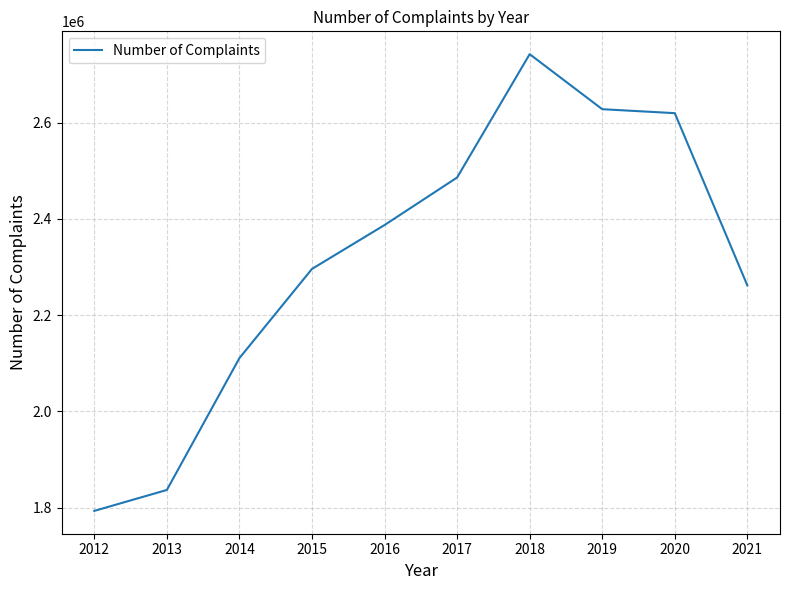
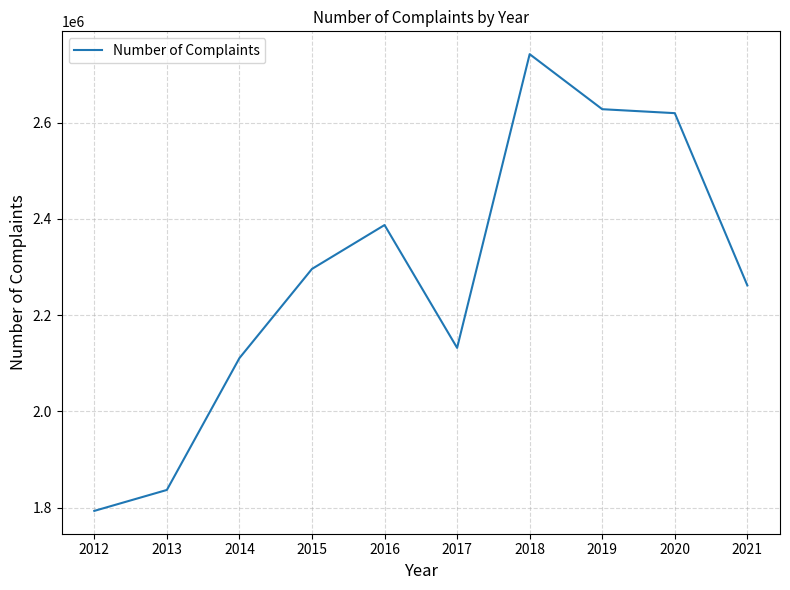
2017: 2490000 -> 2130000
